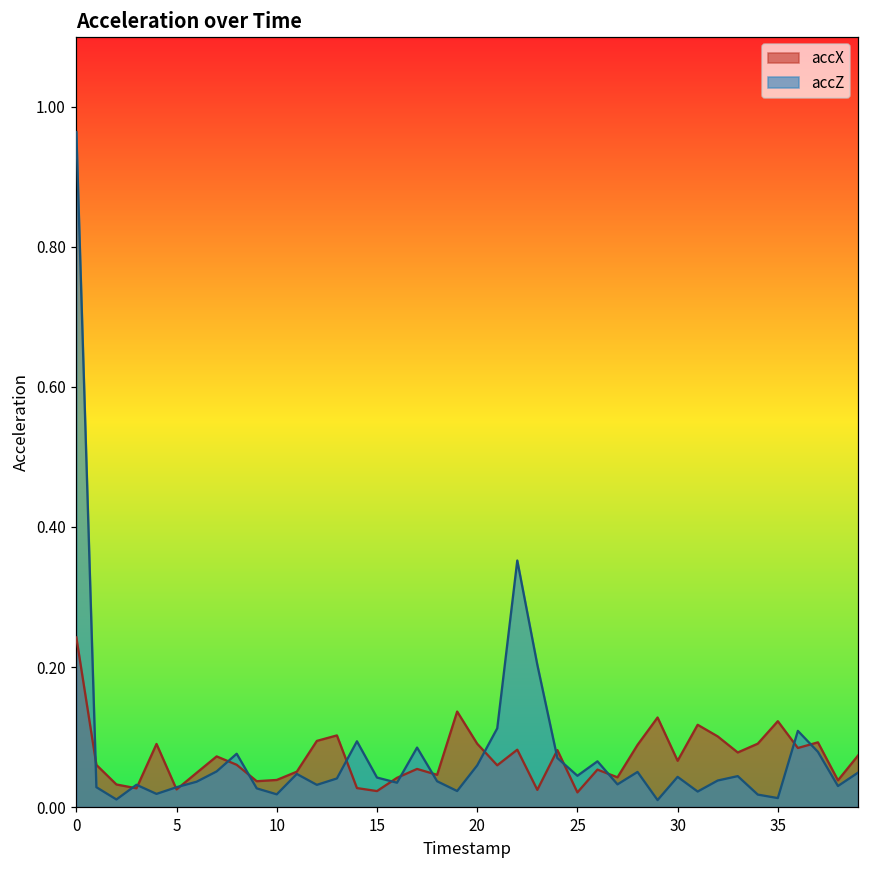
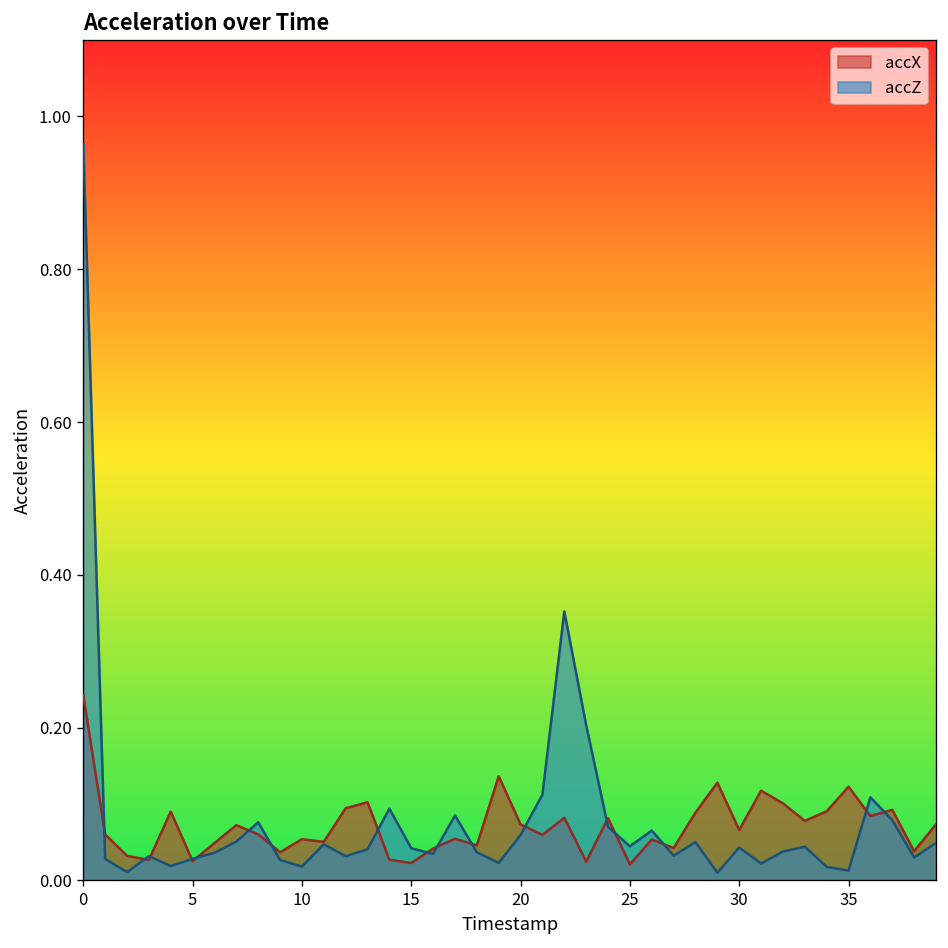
accX, 10: 0.04 -> 0.05
accX, 20: 0.09 -> 0.07
